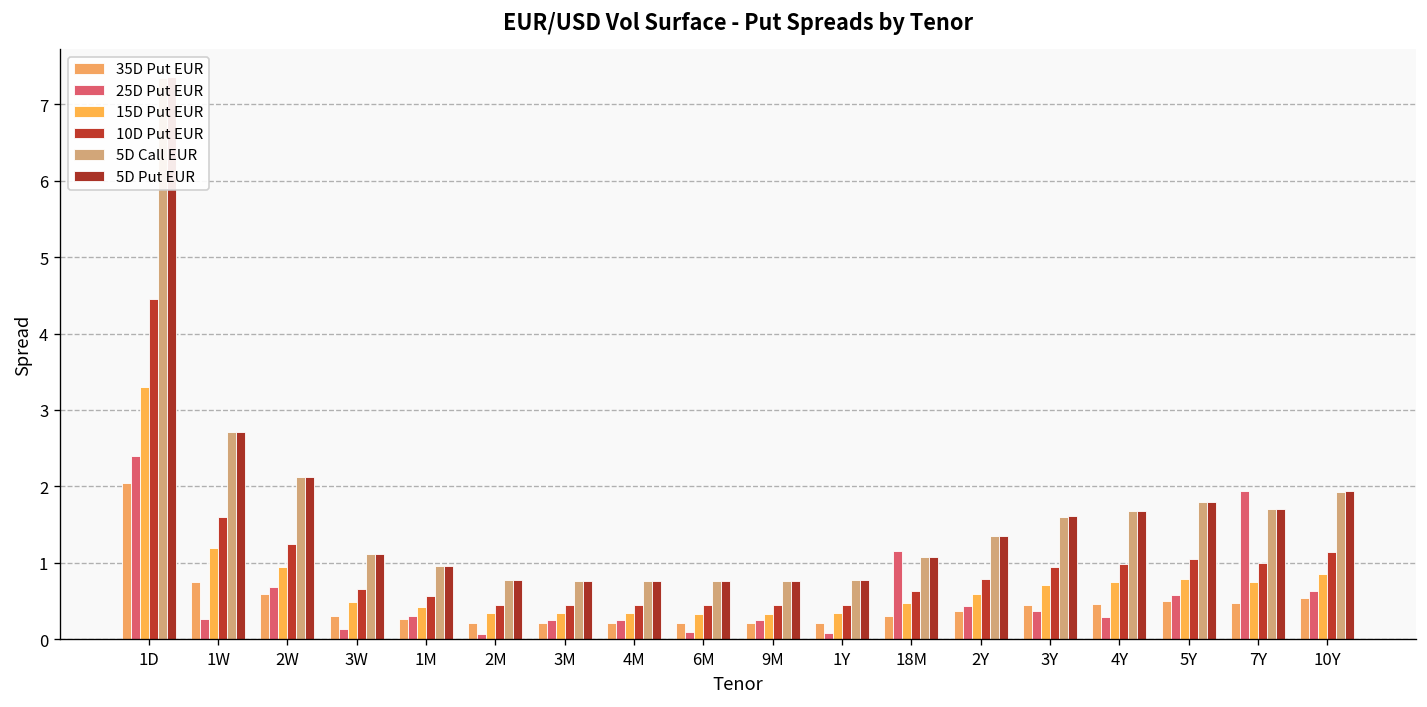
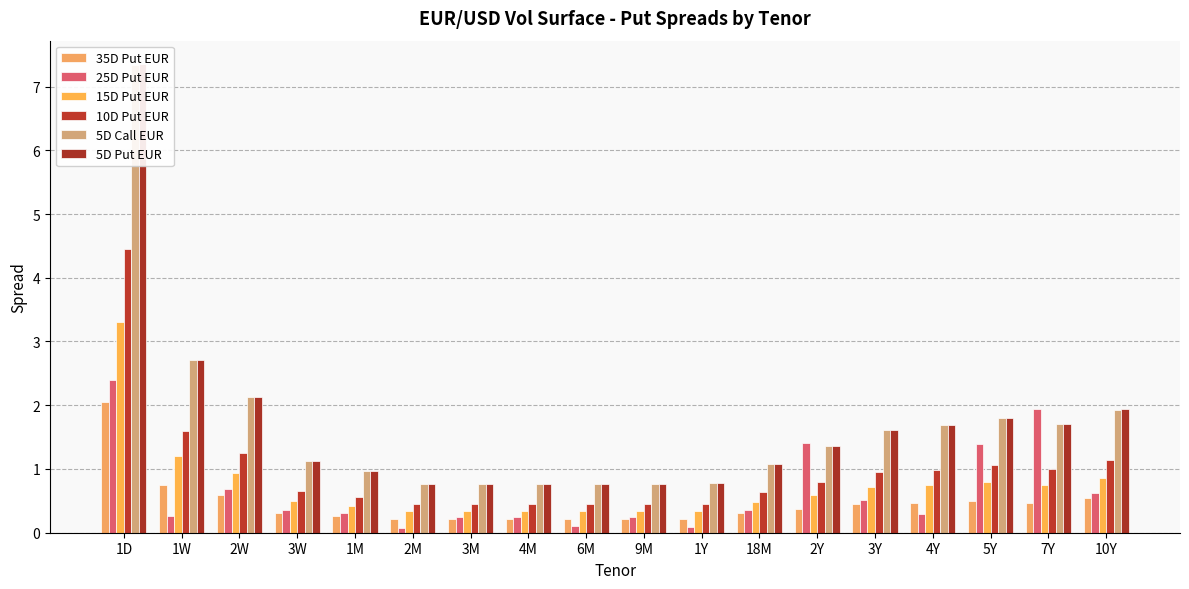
25D Put EUR, 3W: 0.1 -> 0.4
25D Put EUR, 18M: 1.2 -> 0.4
25D Put EUR, 2Y: 0.4 -> 1.4
25D Put EUR, 3Y: 0.4 -> 0.5
25D Put EUR, 5Y: 0.6 -> 1.4
